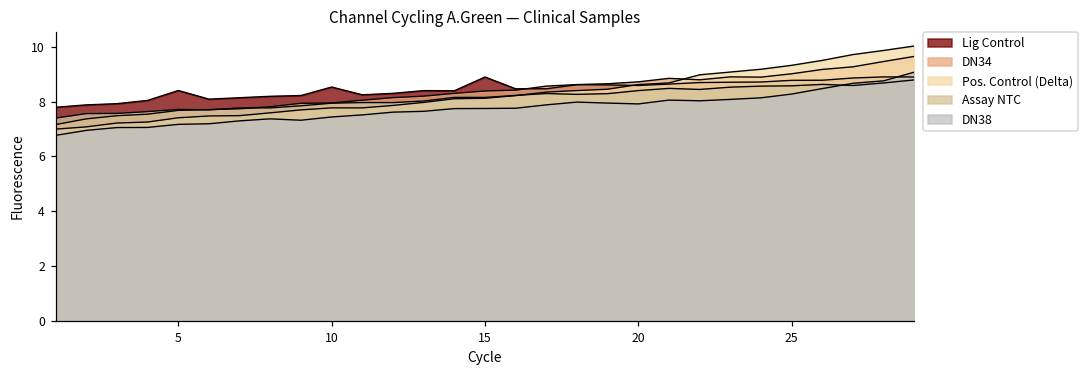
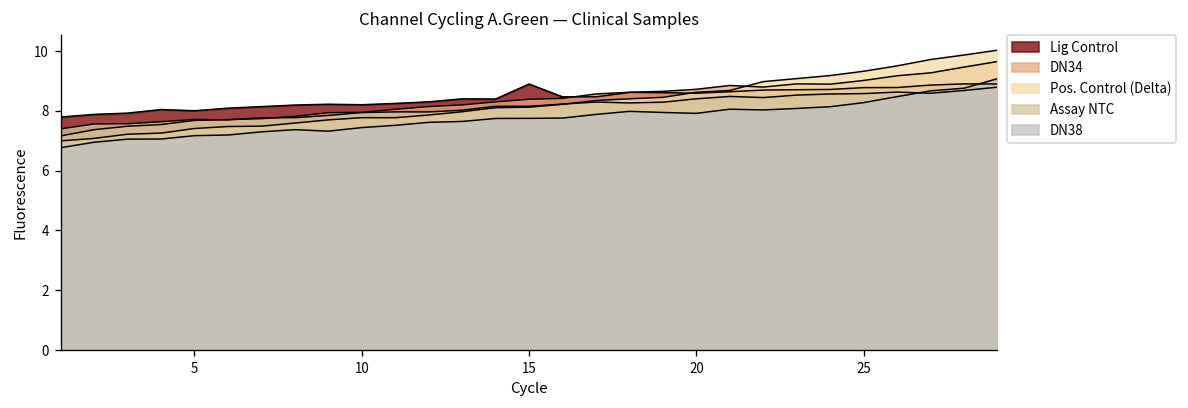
Lig Control, 5: 8.4 -> 8.0
Lig Control, 10: 8.5 -> 8.2
